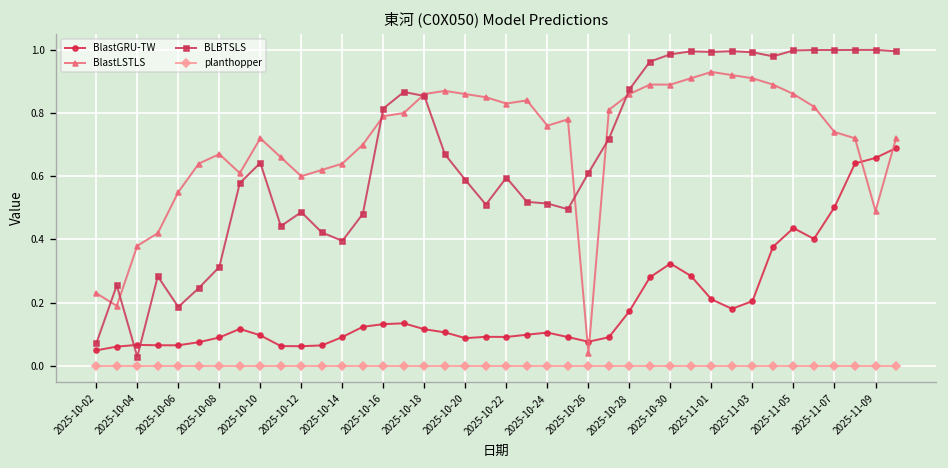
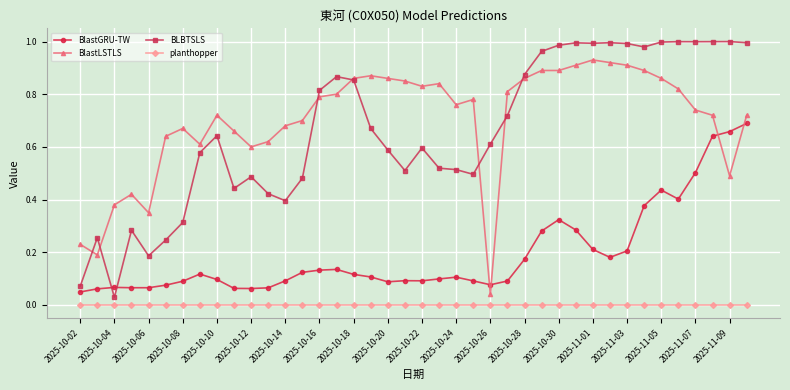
BlastLSTLS, 2025-10-06: 0.55 -> 0.35
BlastLSTLS, 2025-10-14: 0.64 -> 0.68
